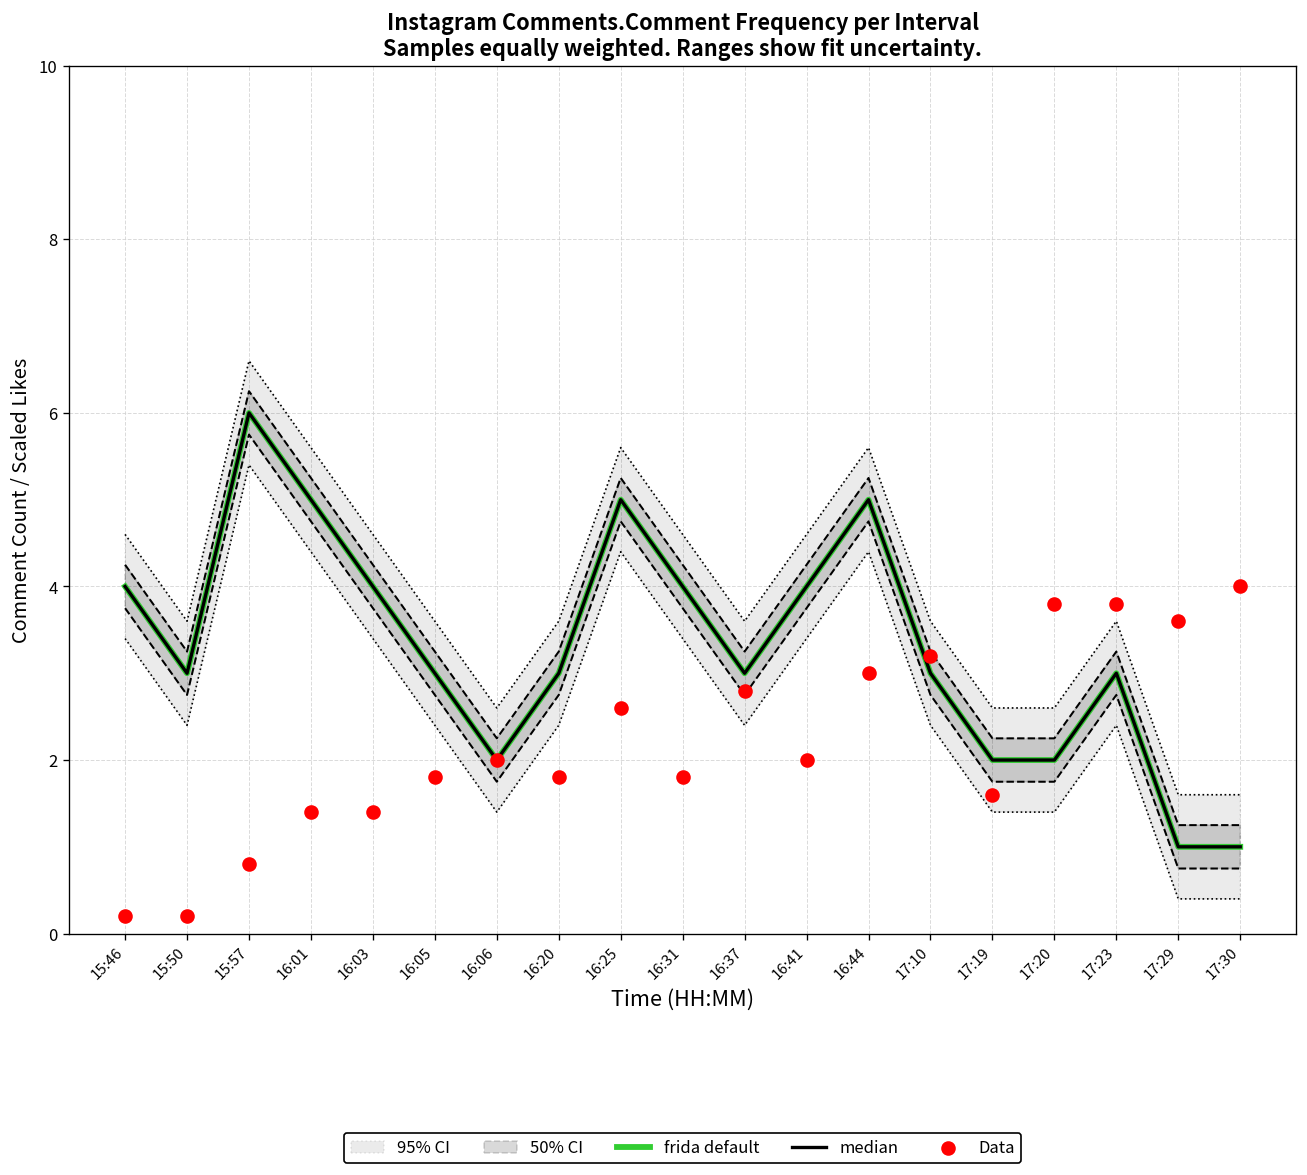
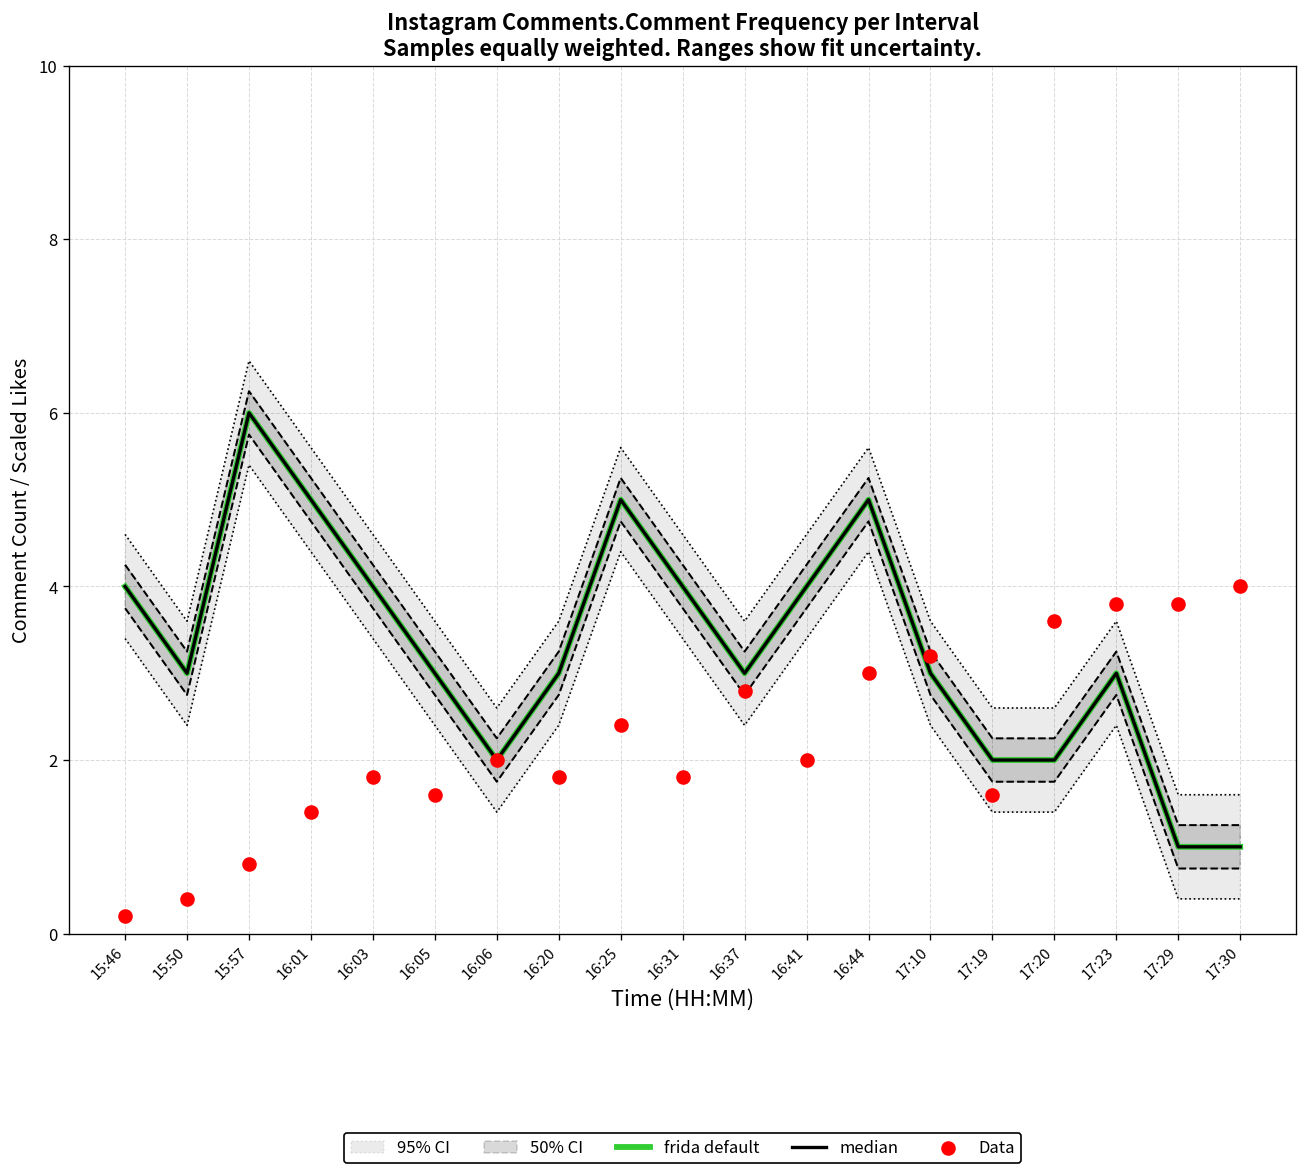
Data, 15:50: 0.2 -> 0.4
Data, 16:03: 1.4 -> 1.8
Data, 16:05: 1.8 -> 1.6
Data, 16:25: 2.6 -> 2.4
Data, 17:20: 3.8 -> 3.6
Data, 17:29: 3.6 -> 3.8
